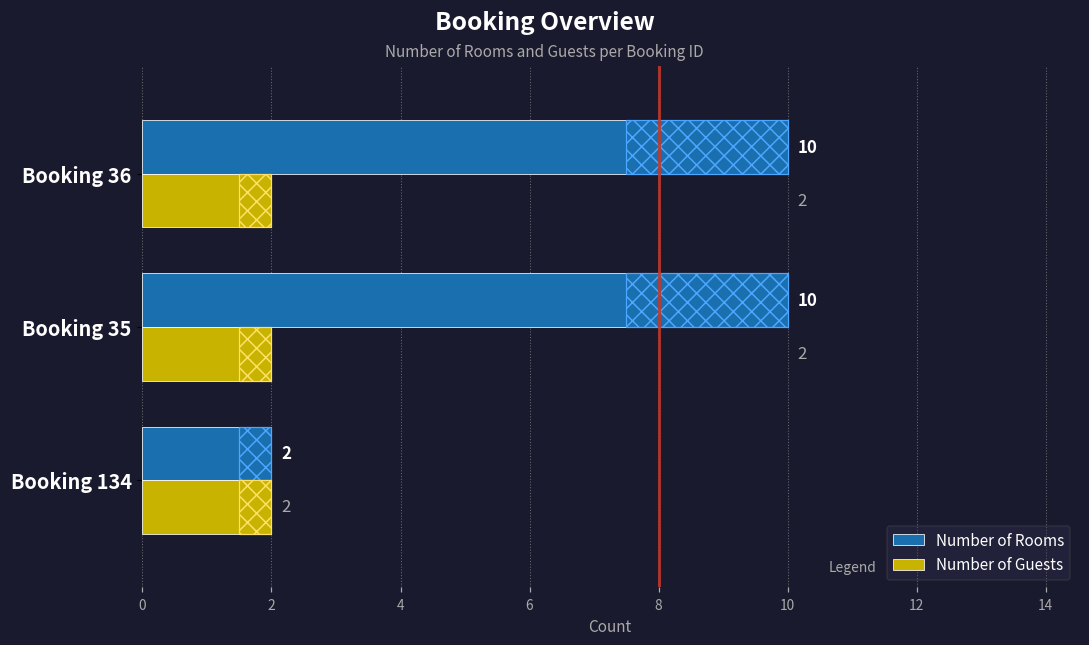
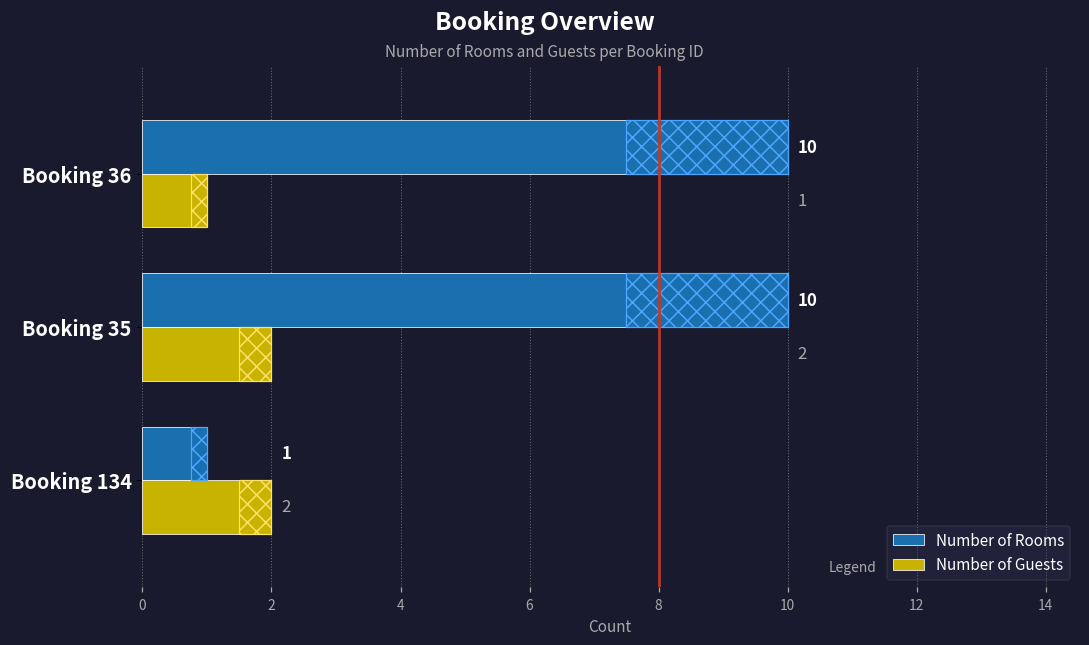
Number of Guests, Booking 36: 2 -> 1
Number of Rooms, Booking 134: 2 -> 1
